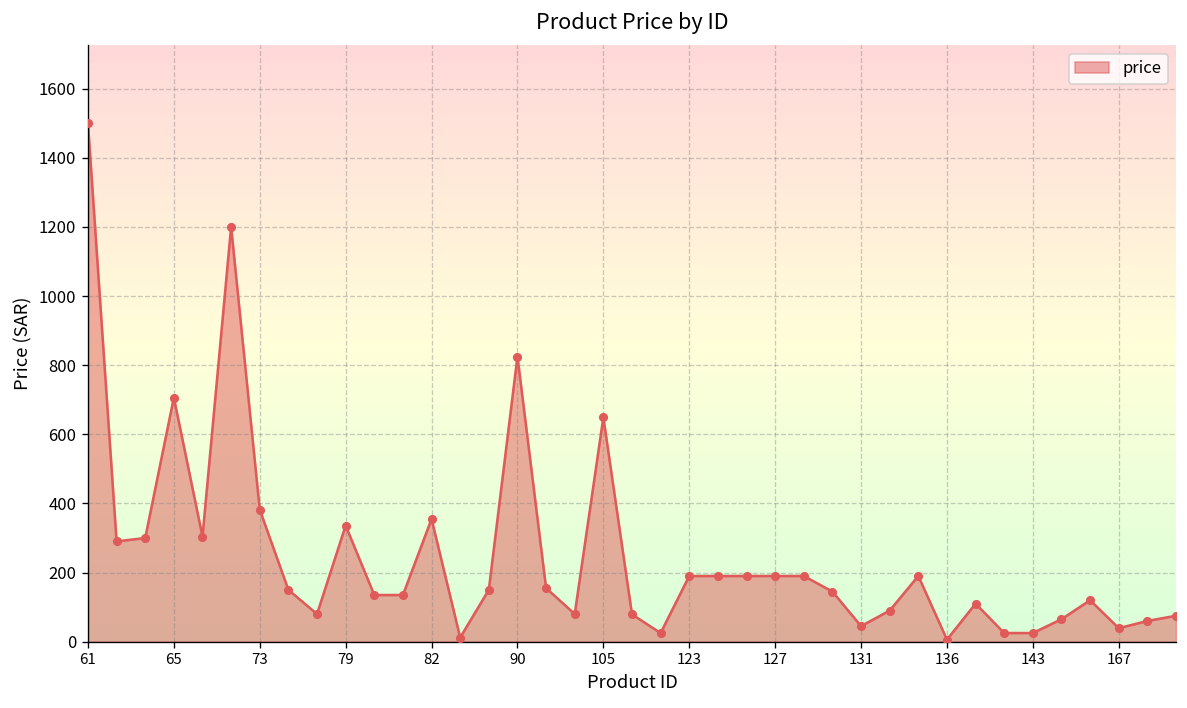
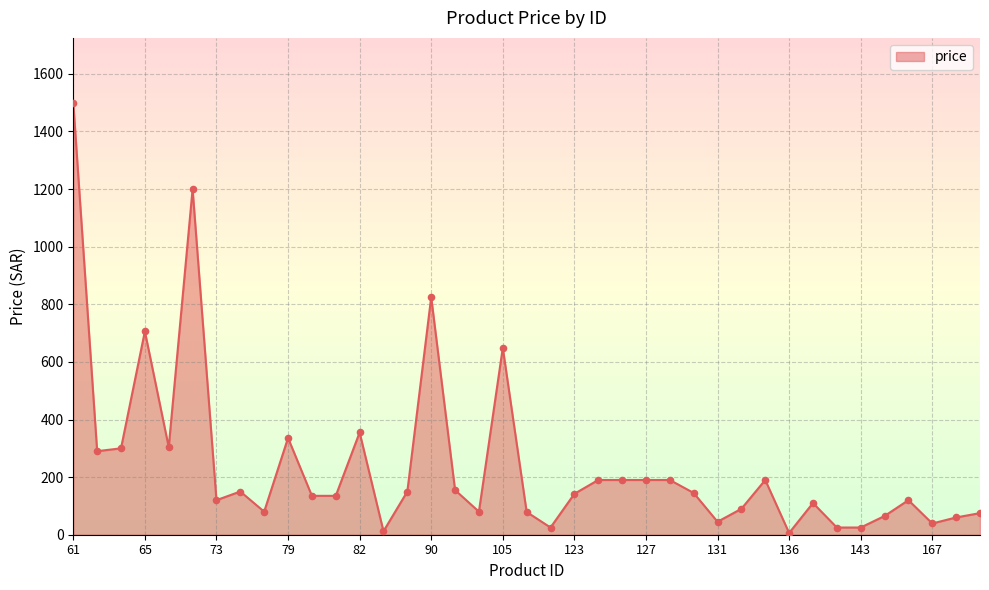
73: 380 -> 120
123: 190 -> 140
